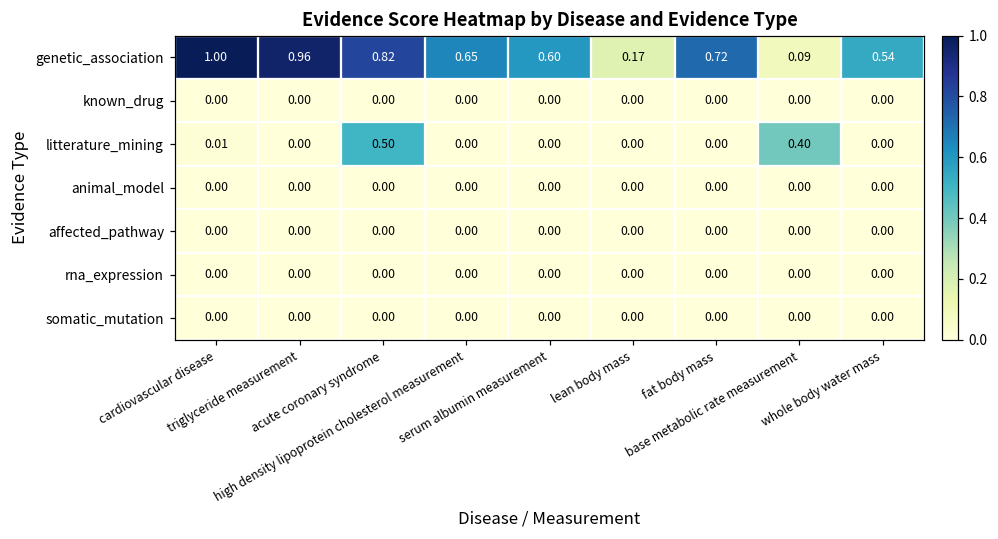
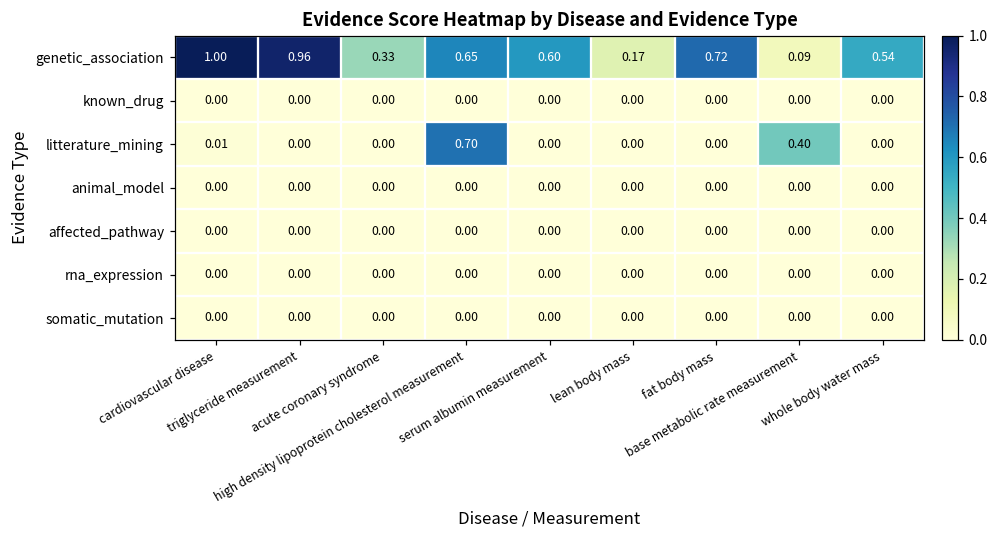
genetic_association, acute coronary syndrome: 0.82 -> 0.33
litterature_mining, acute coronary syndrome: 0.50 -> 0.00
litterature_mining, high density lipoprotein cholesterol measurement: 0.00 -> 0.70
